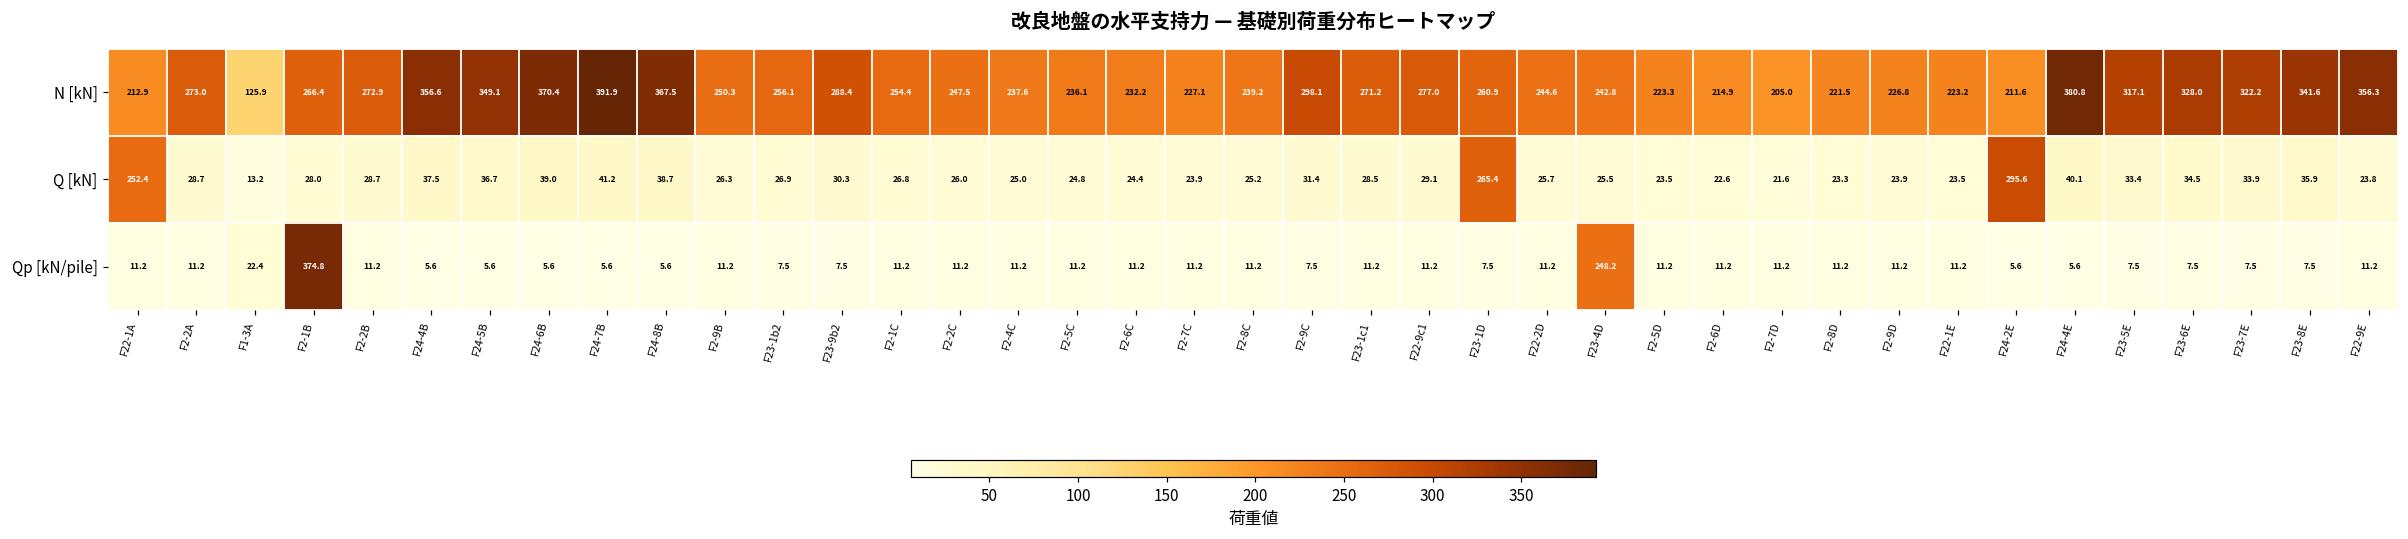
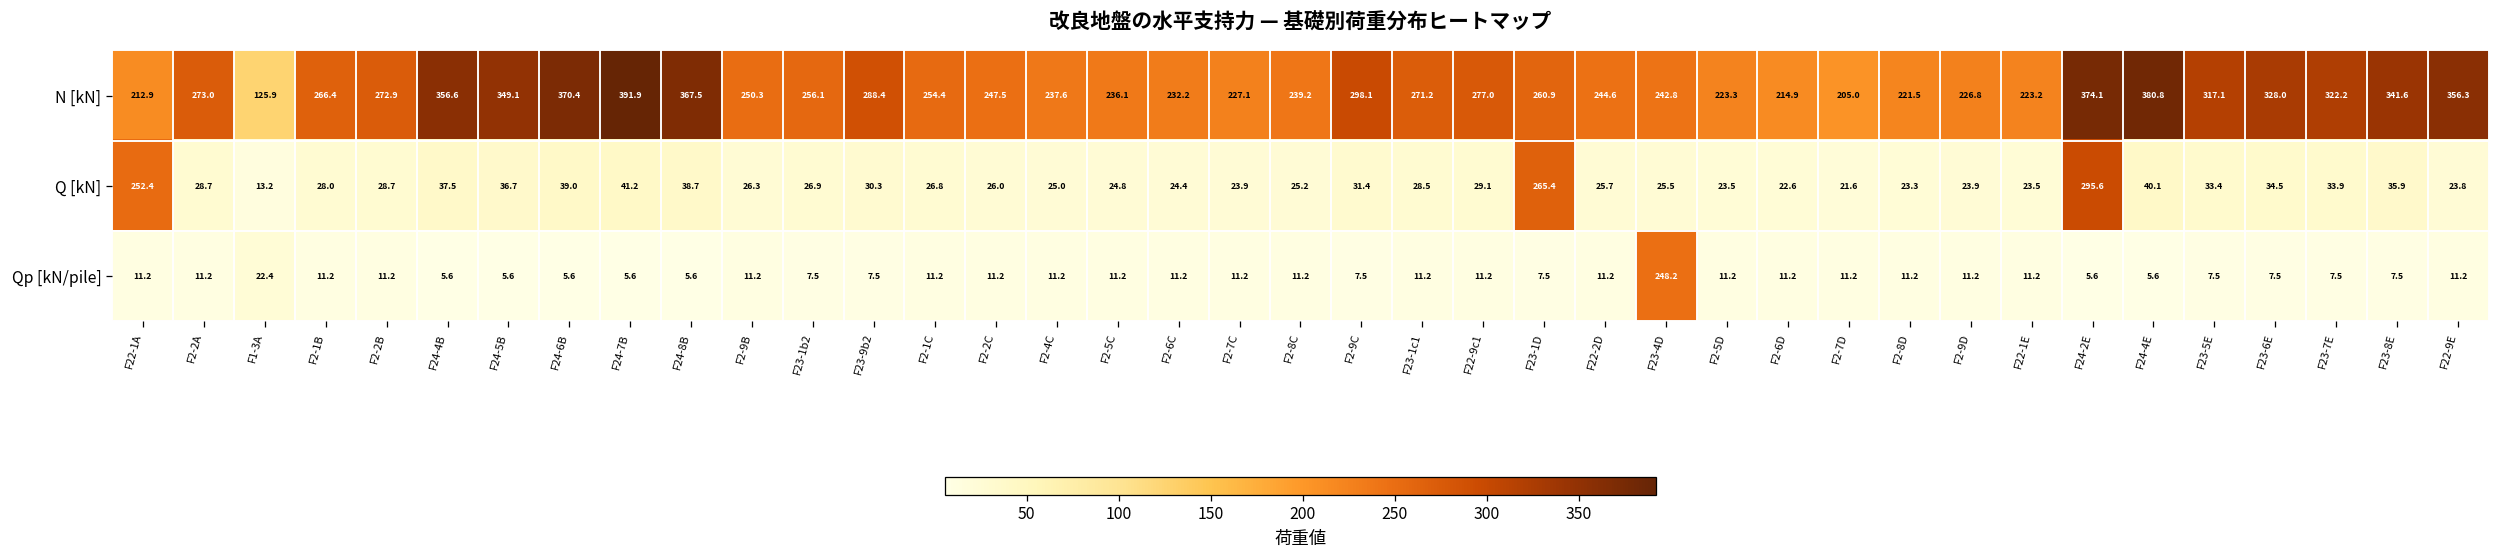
N [kN], F24-2E: 211.6 -> 374.1
Qp [kN/pile], F2-1B: 374.8 -> 11.2
